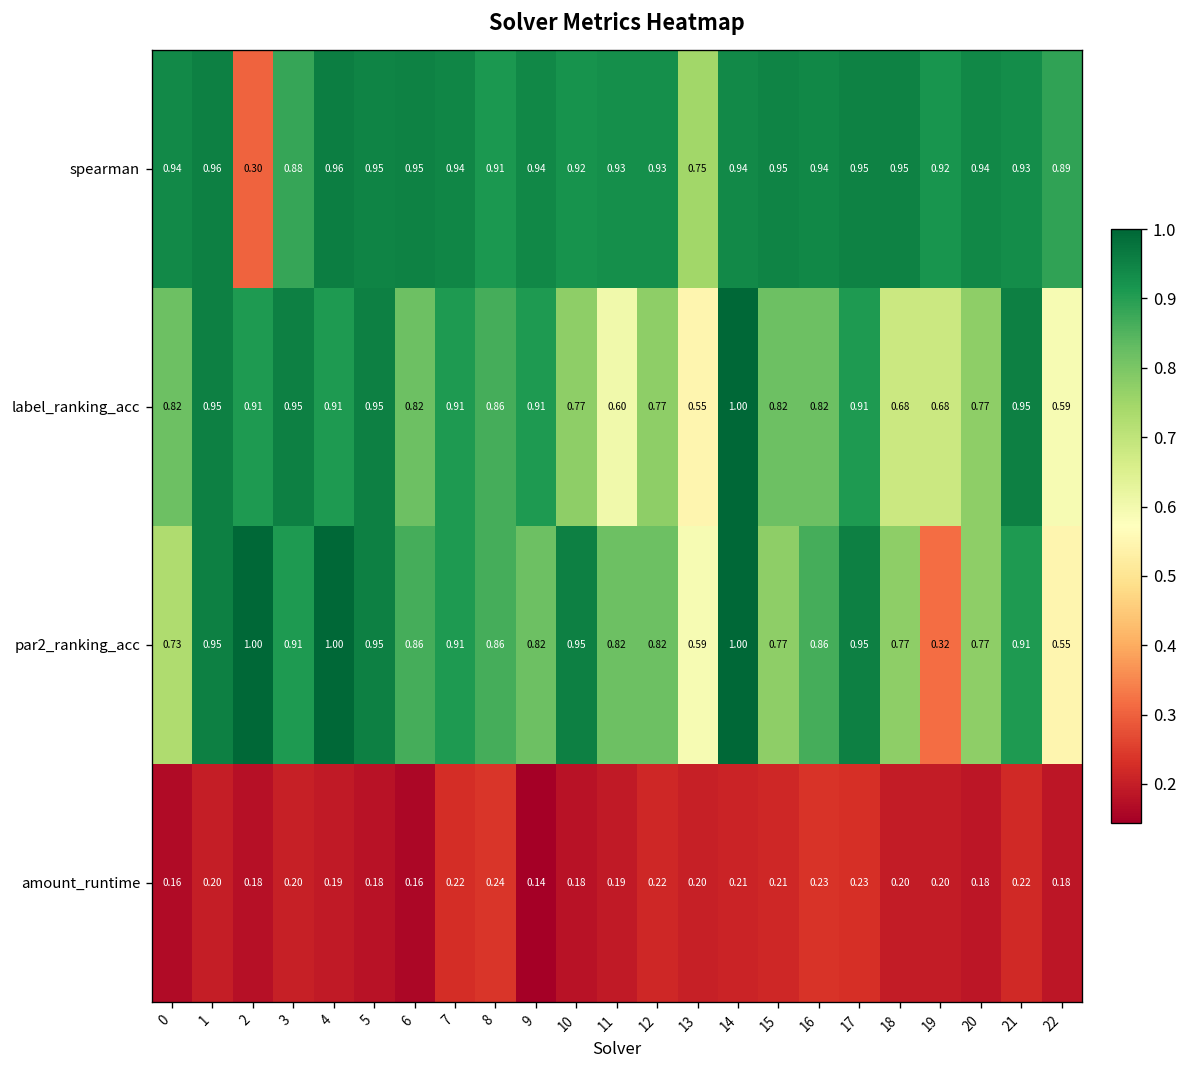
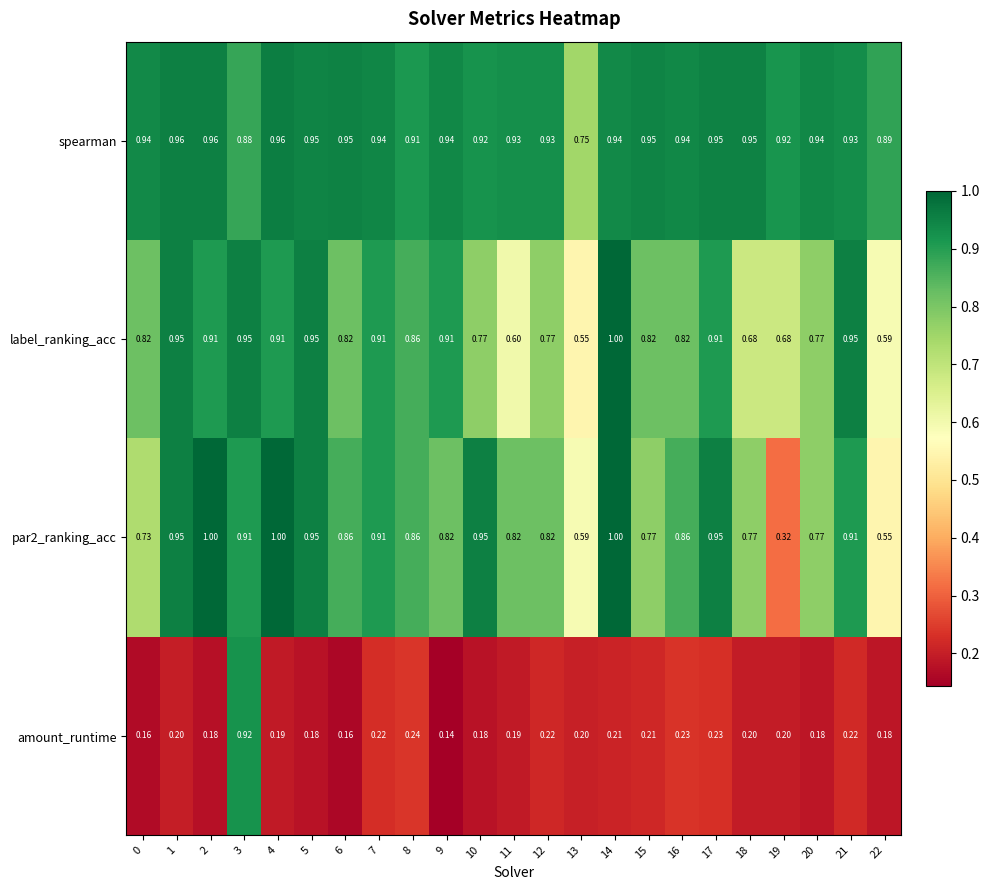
spearman, 2: 0.30 -> 0.96
amount_runtime, 3: 0.20 -> 0.92
